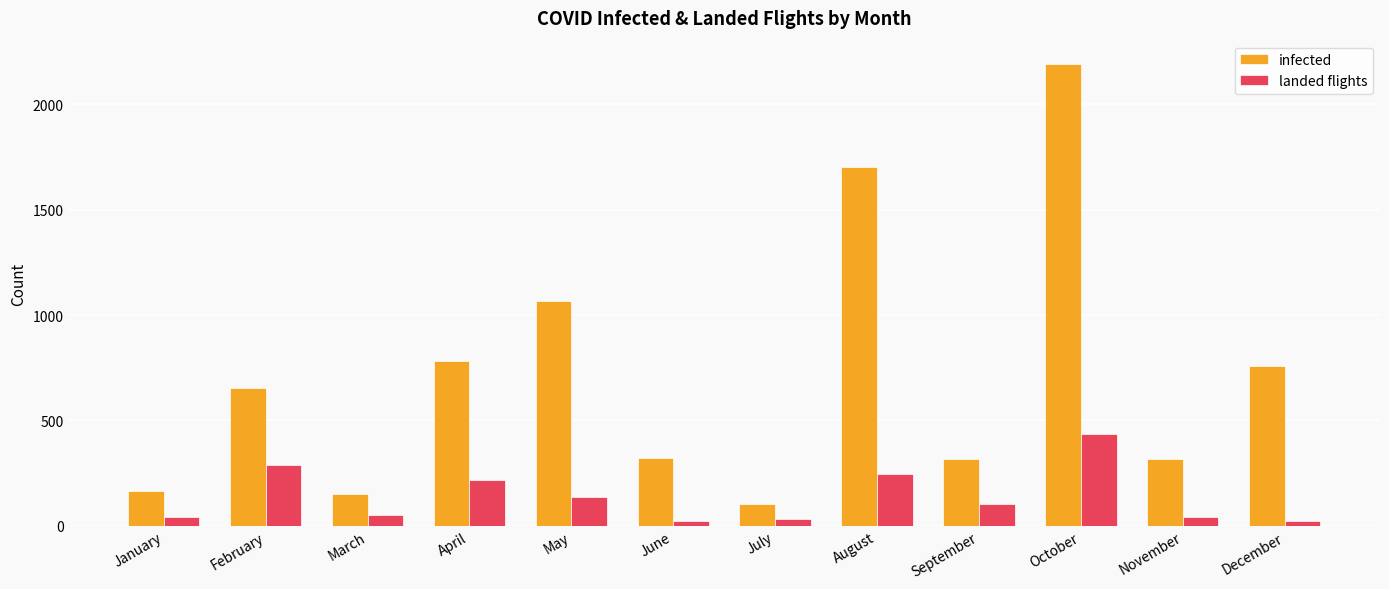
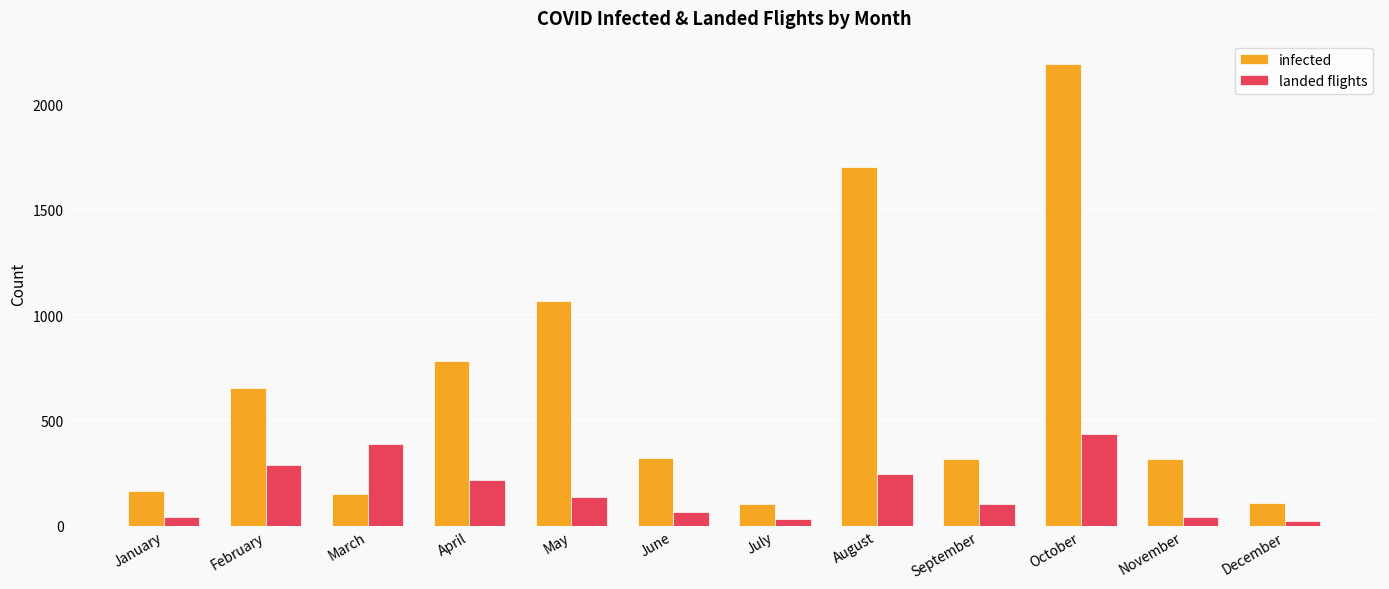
landed flights, March: 50 -> 390
landed flights, June: 20 -> 70
infected, December: 760 -> 110
